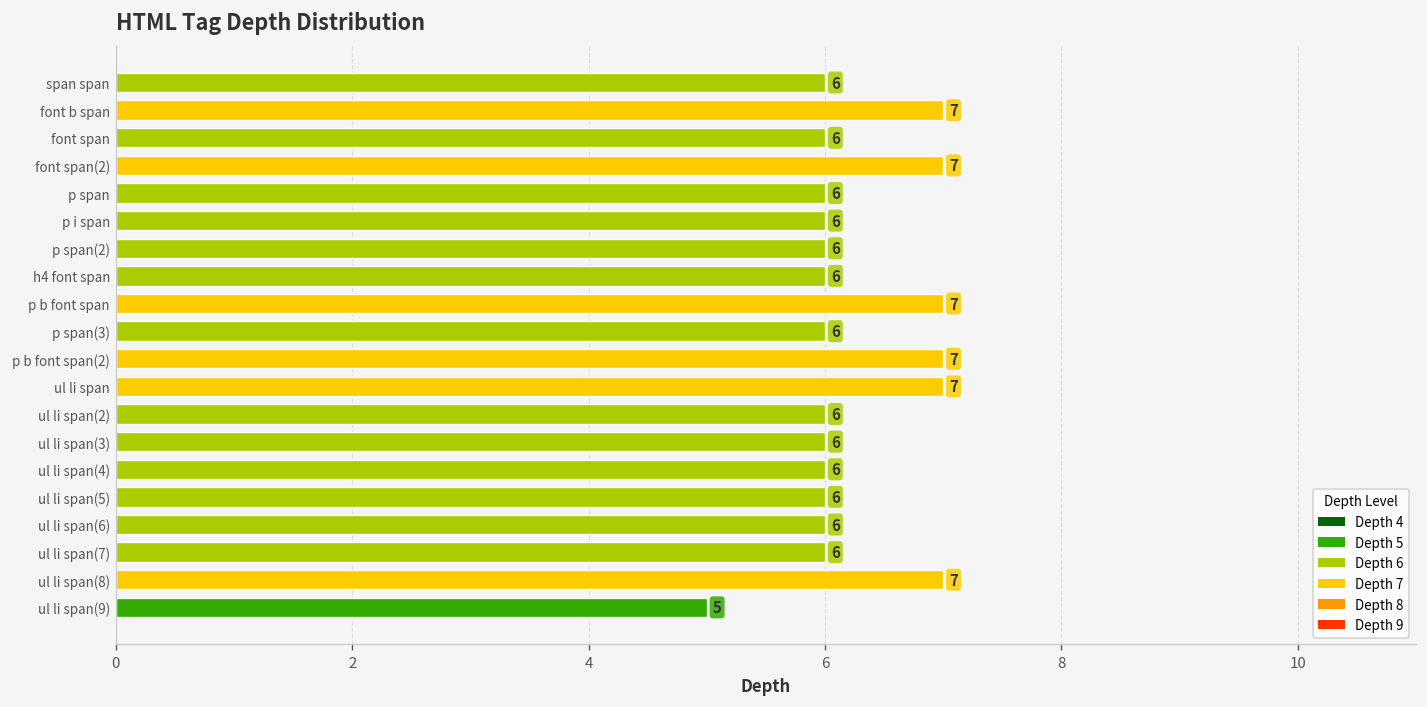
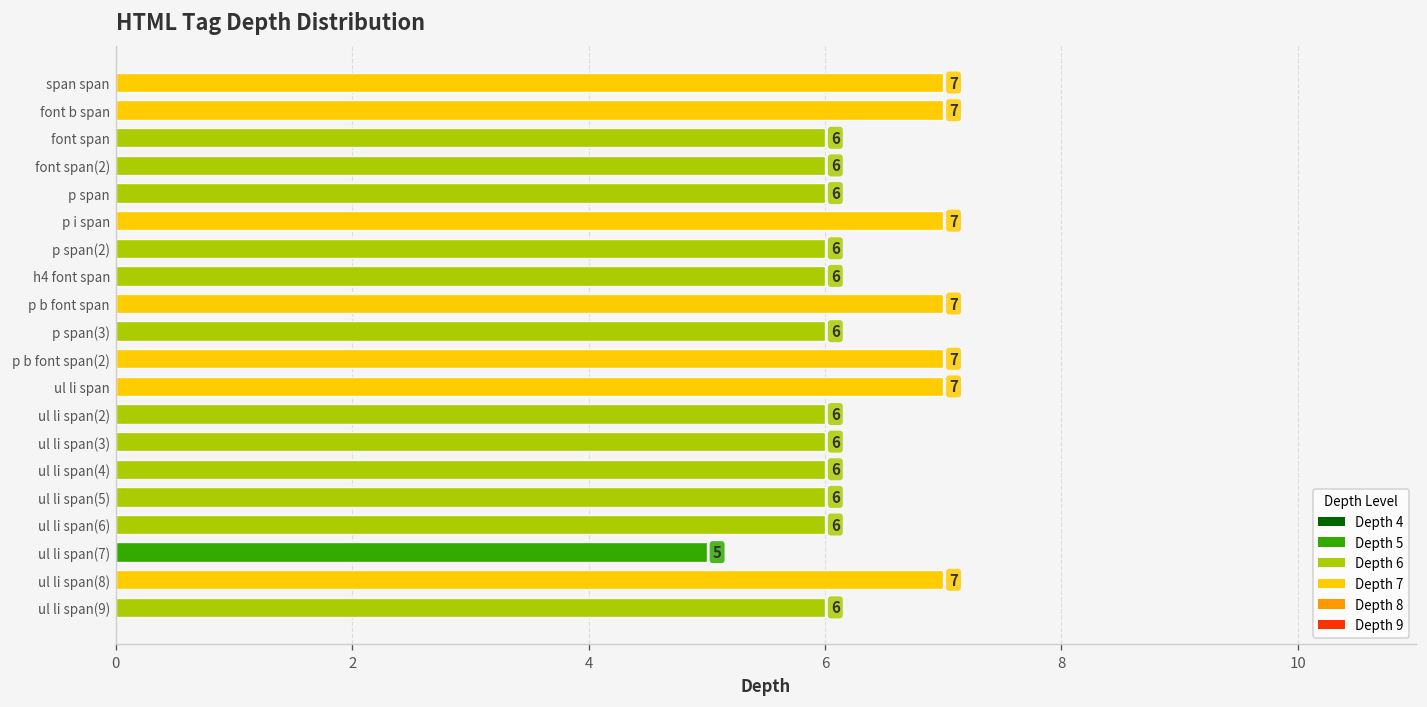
span span: 6 -> 7
font span(2): 7 -> 6
p i span: 6 -> 7
ul li span(7): 6 -> 5
ul li span(9): 5 -> 6
